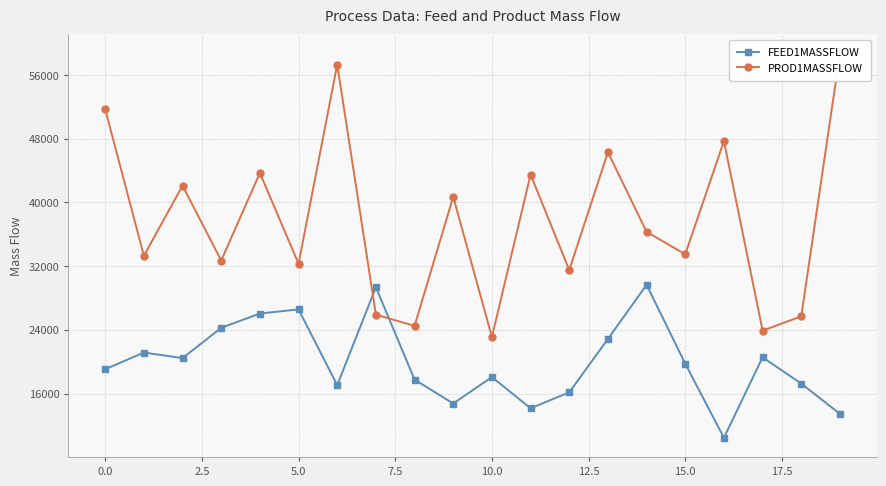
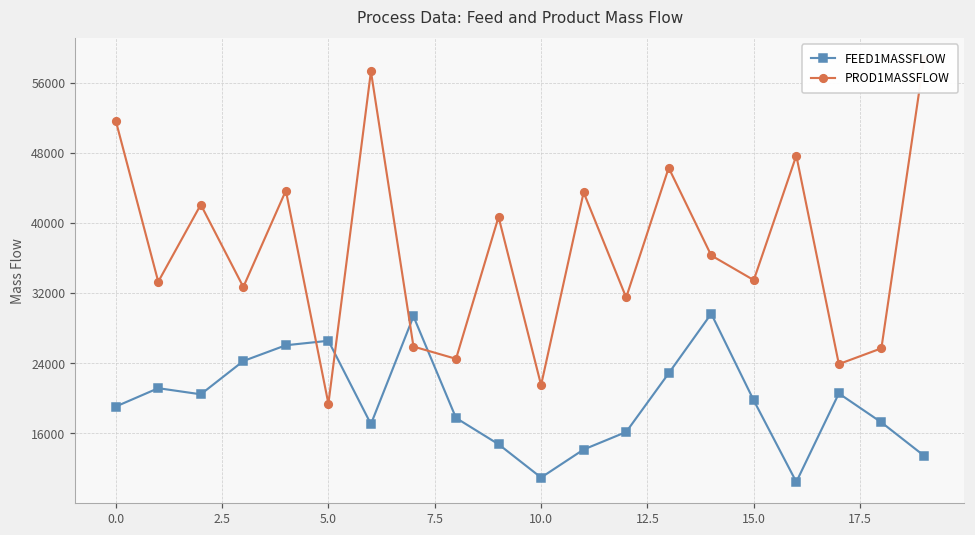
PROD1MASSFLOW, 5.0: 32000 -> 19000
FEED1MASSFLOW, 10.0: 18000 -> 11000
PROD1MASSFLOW, 10.0: 23000 -> 22000
